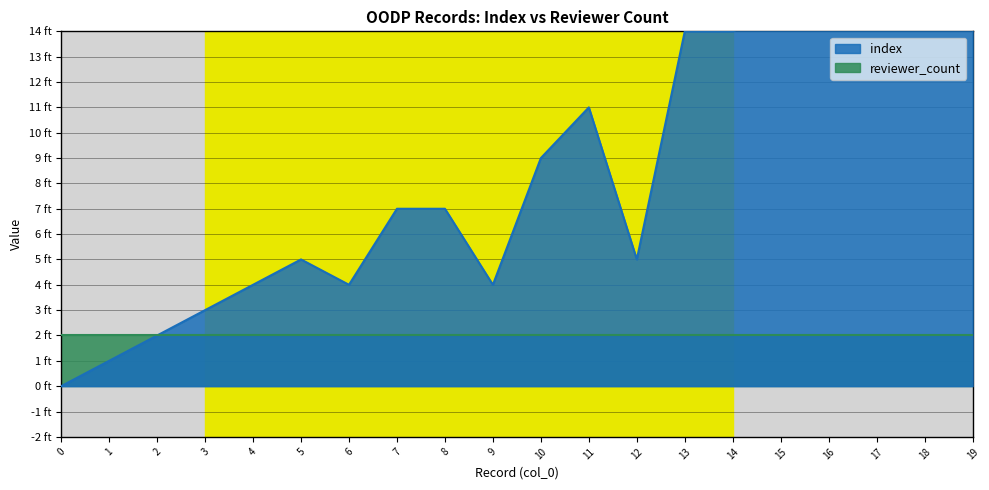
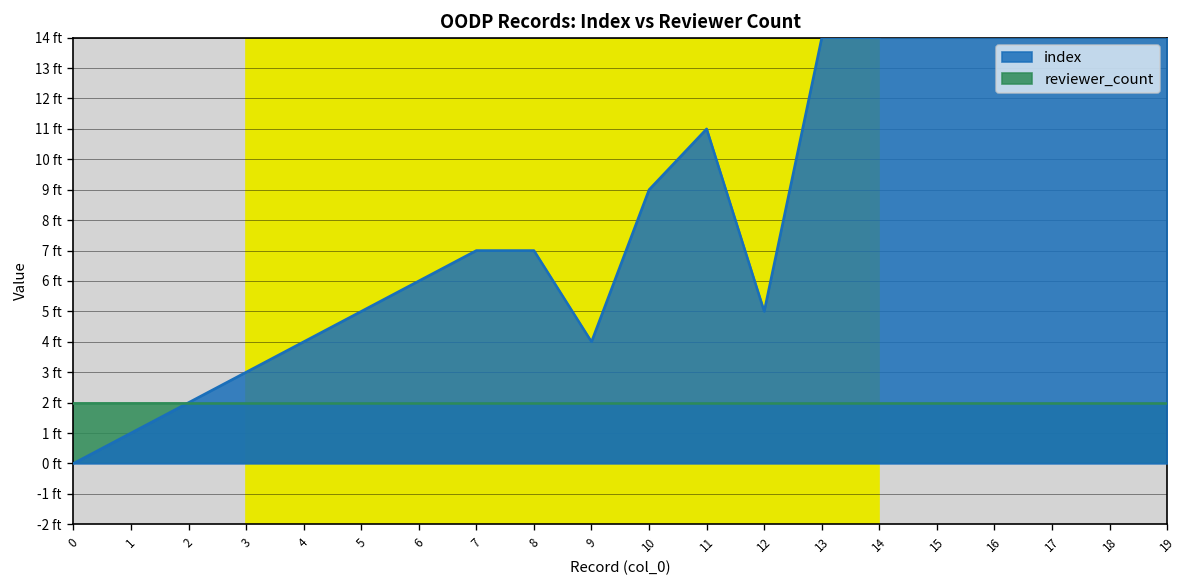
index, 6: 4 ft -> 6 ft
